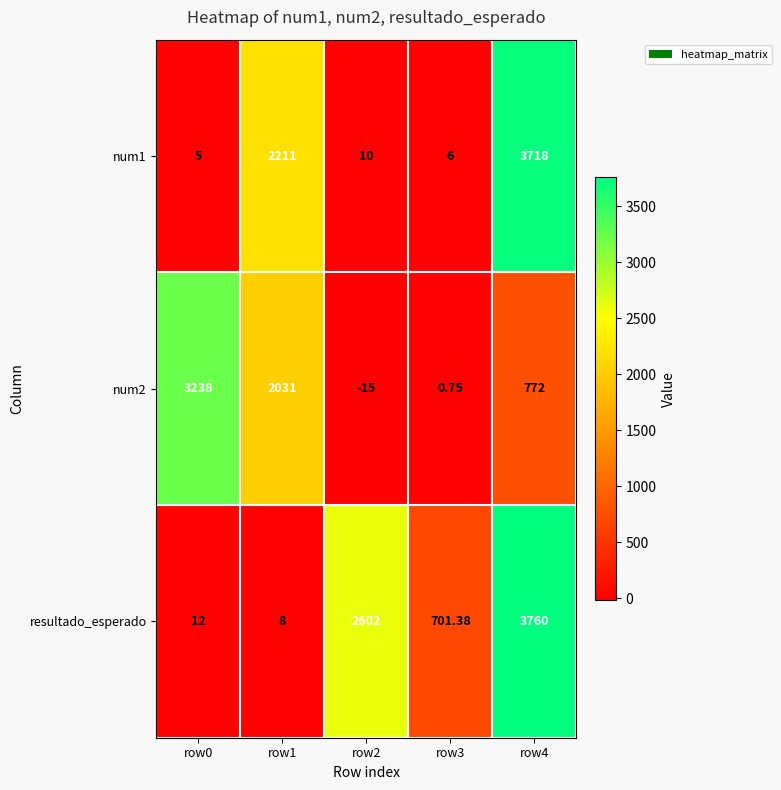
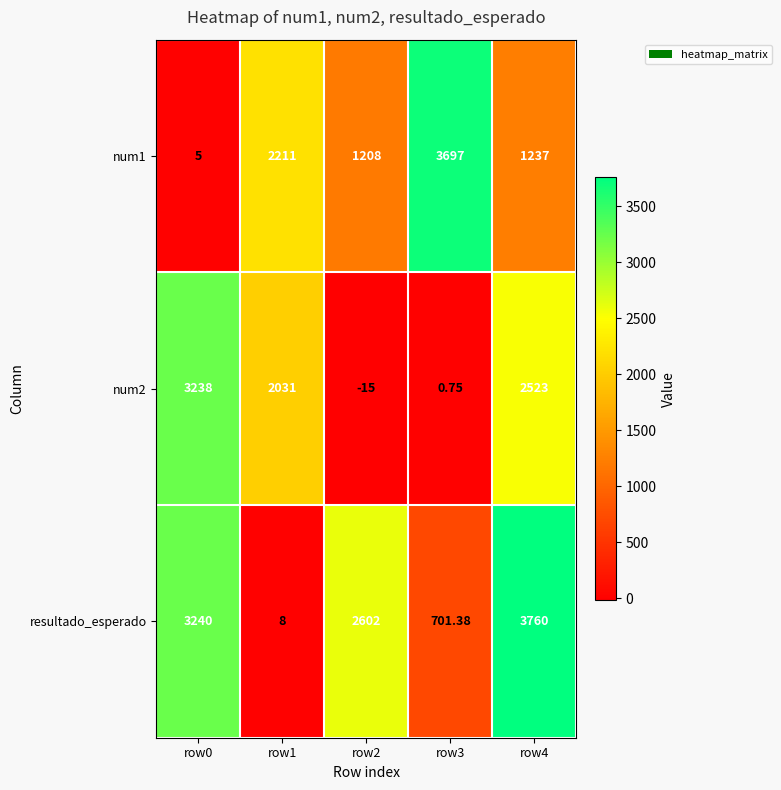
num1, row2: 10 -> 1208
num1, row3: 6 -> 3697
num1, row4: 3718 -> 1237
num2, row4: 772 -> 2523
resultado_esperado, row0: 12 -> 3240
